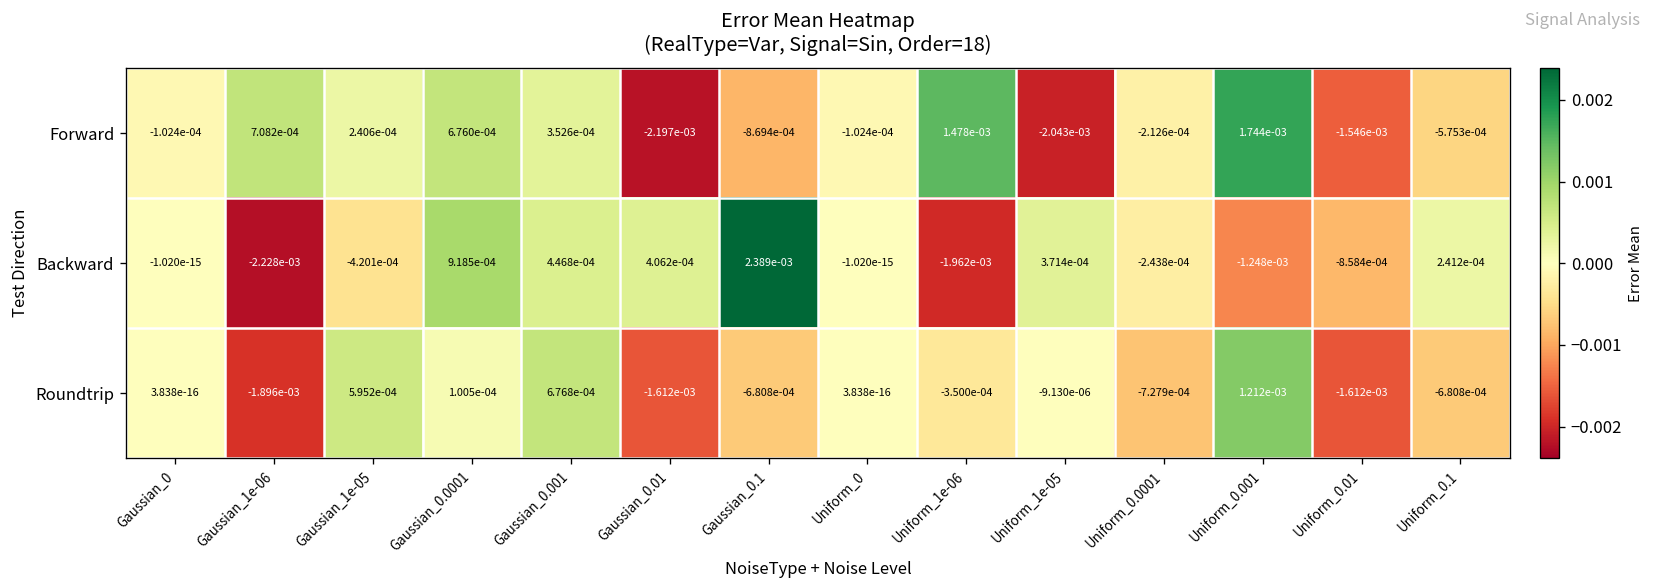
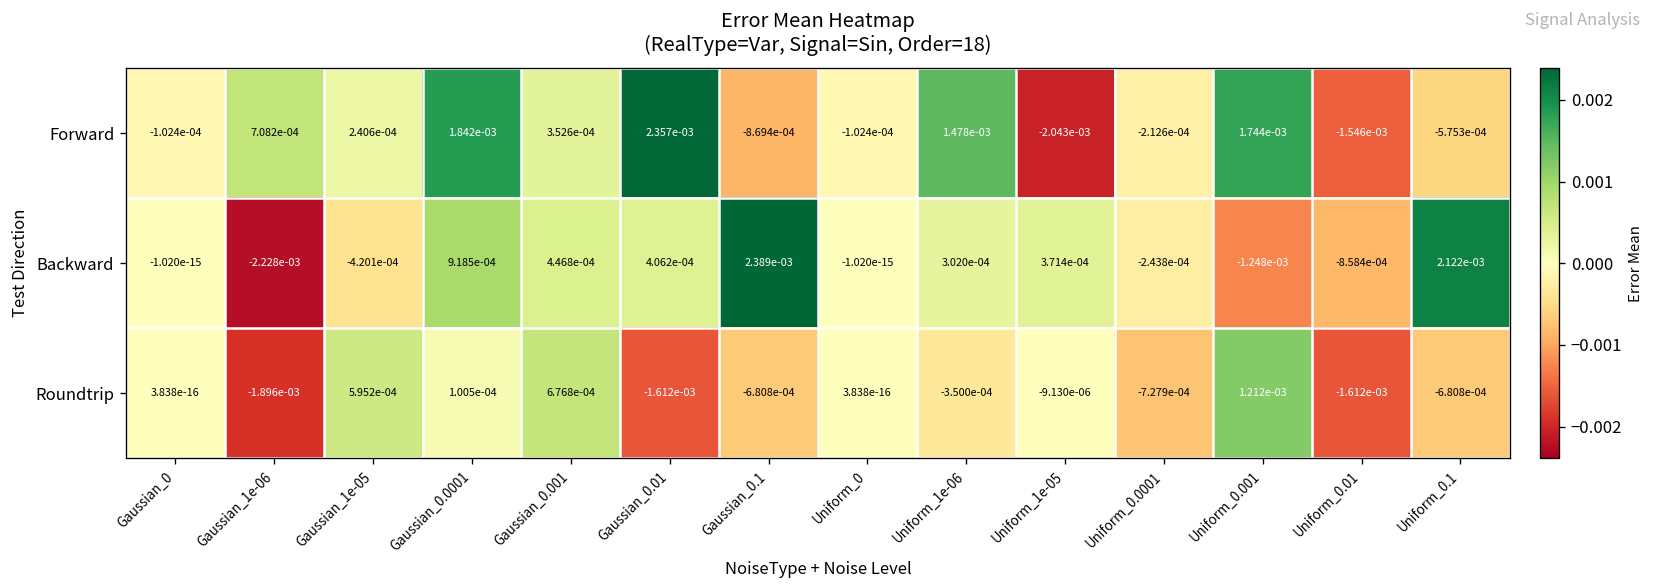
Forward, Gaussian_0.0001: 6.760e-04 -> 1.842e-03
Forward, Gaussian_0.01: -2.197e-03 -> 2.357e-03
Backward, Uniform_1e-06: -1.962e-03 -> 3.020e-04
Backward, Uniform_0.1: 2.412e-04 -> 2.122e-03
